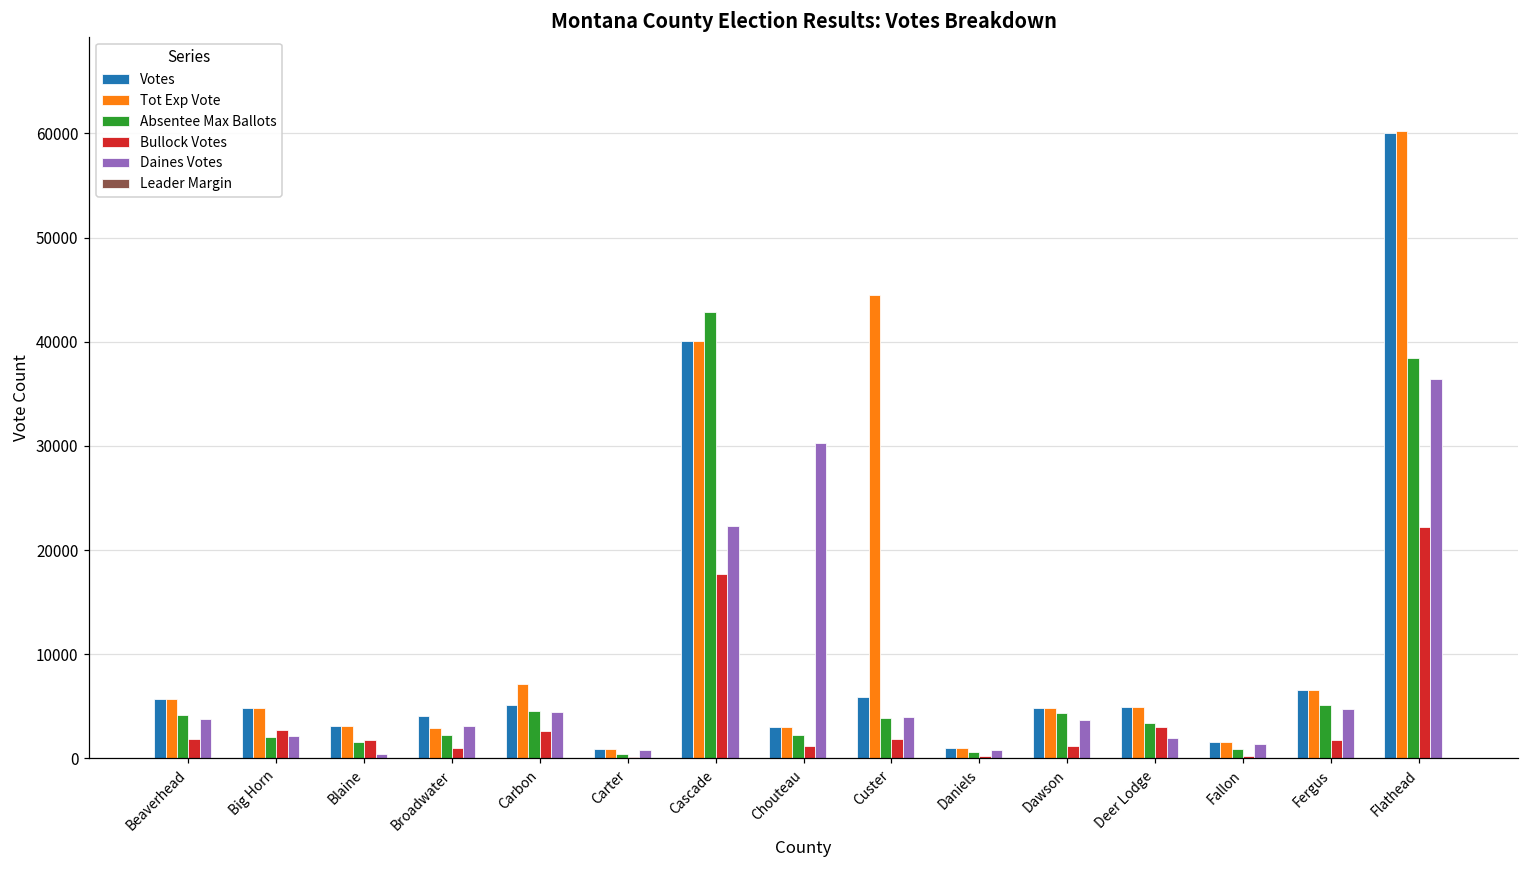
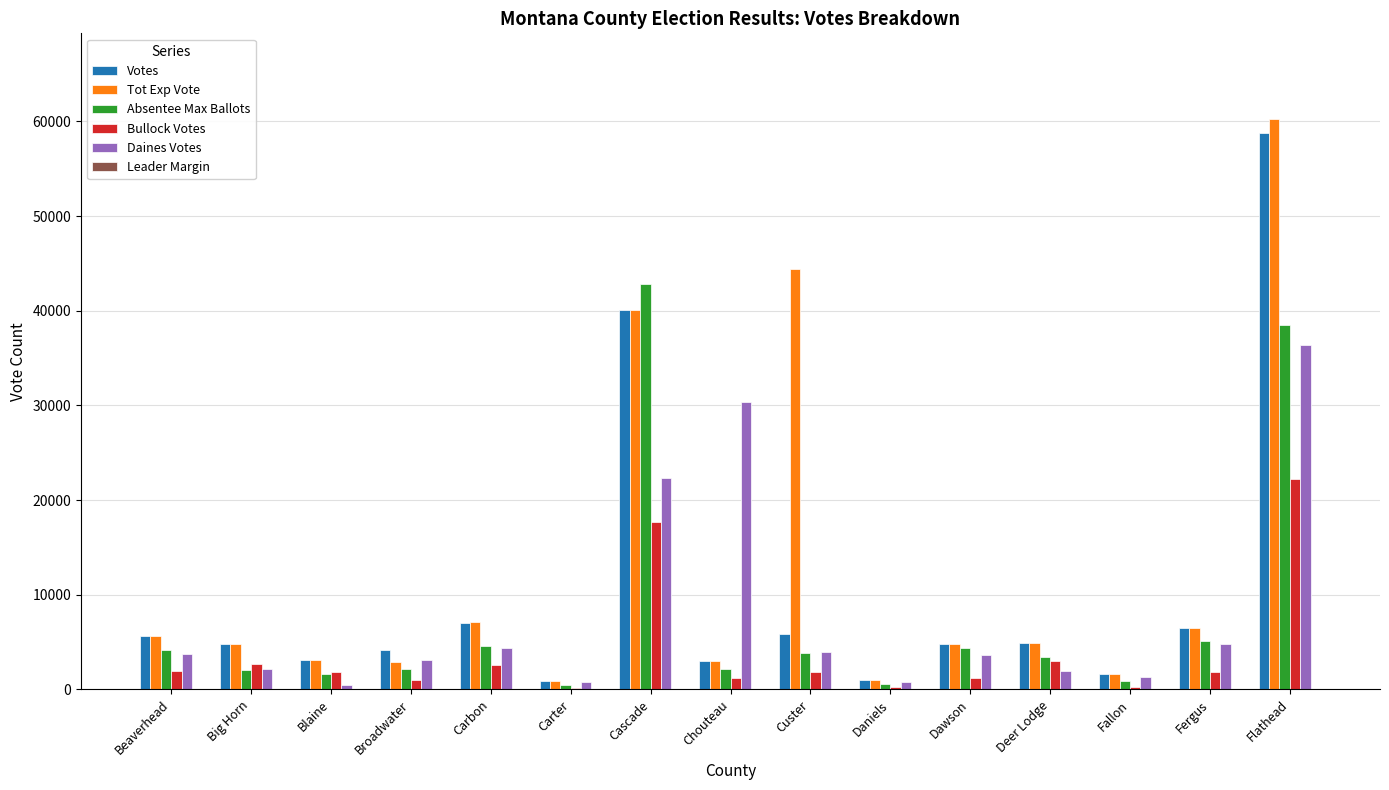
Votes, Carbon: 5000 -> 7000
Votes, Flathead: 60000 -> 59000
